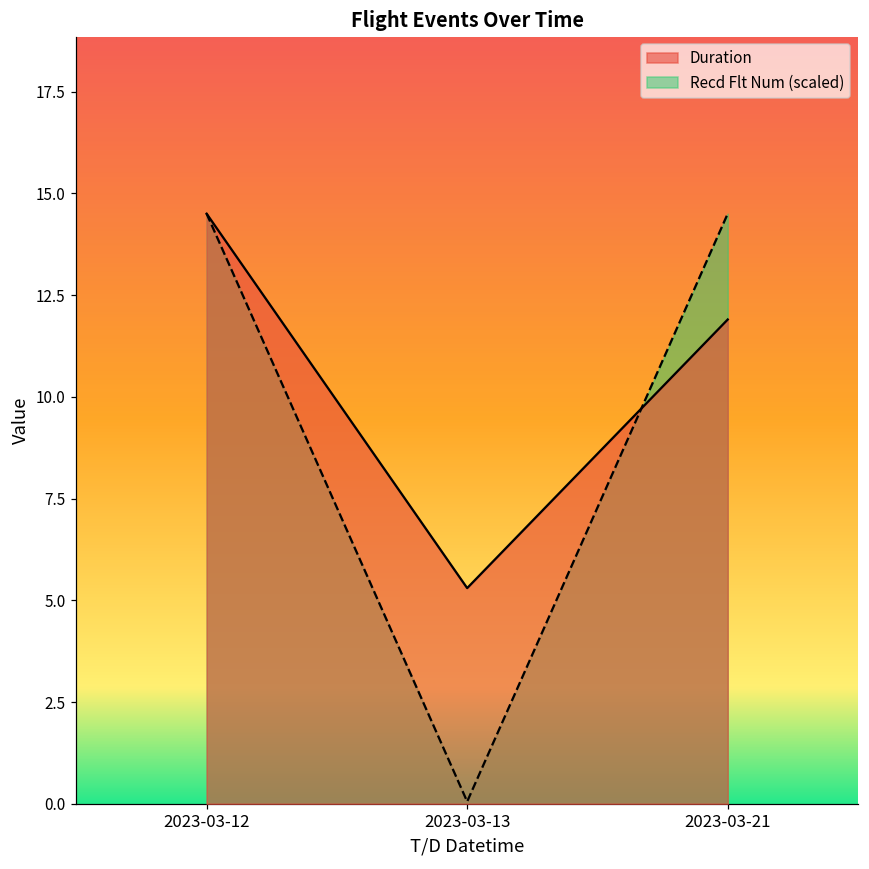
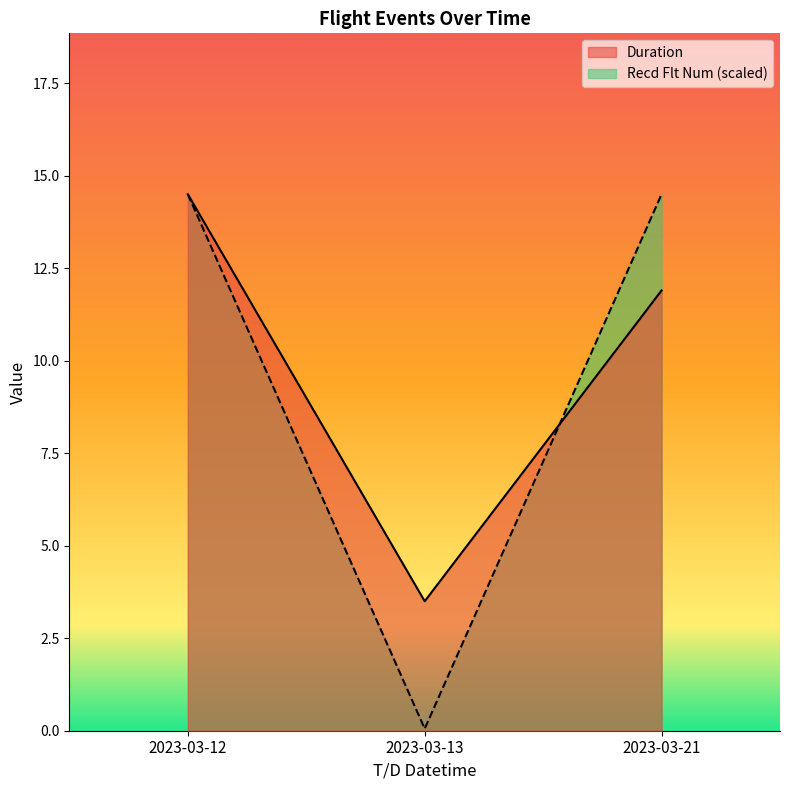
Duration, 2023-03-13: 5.3 -> 3.5
